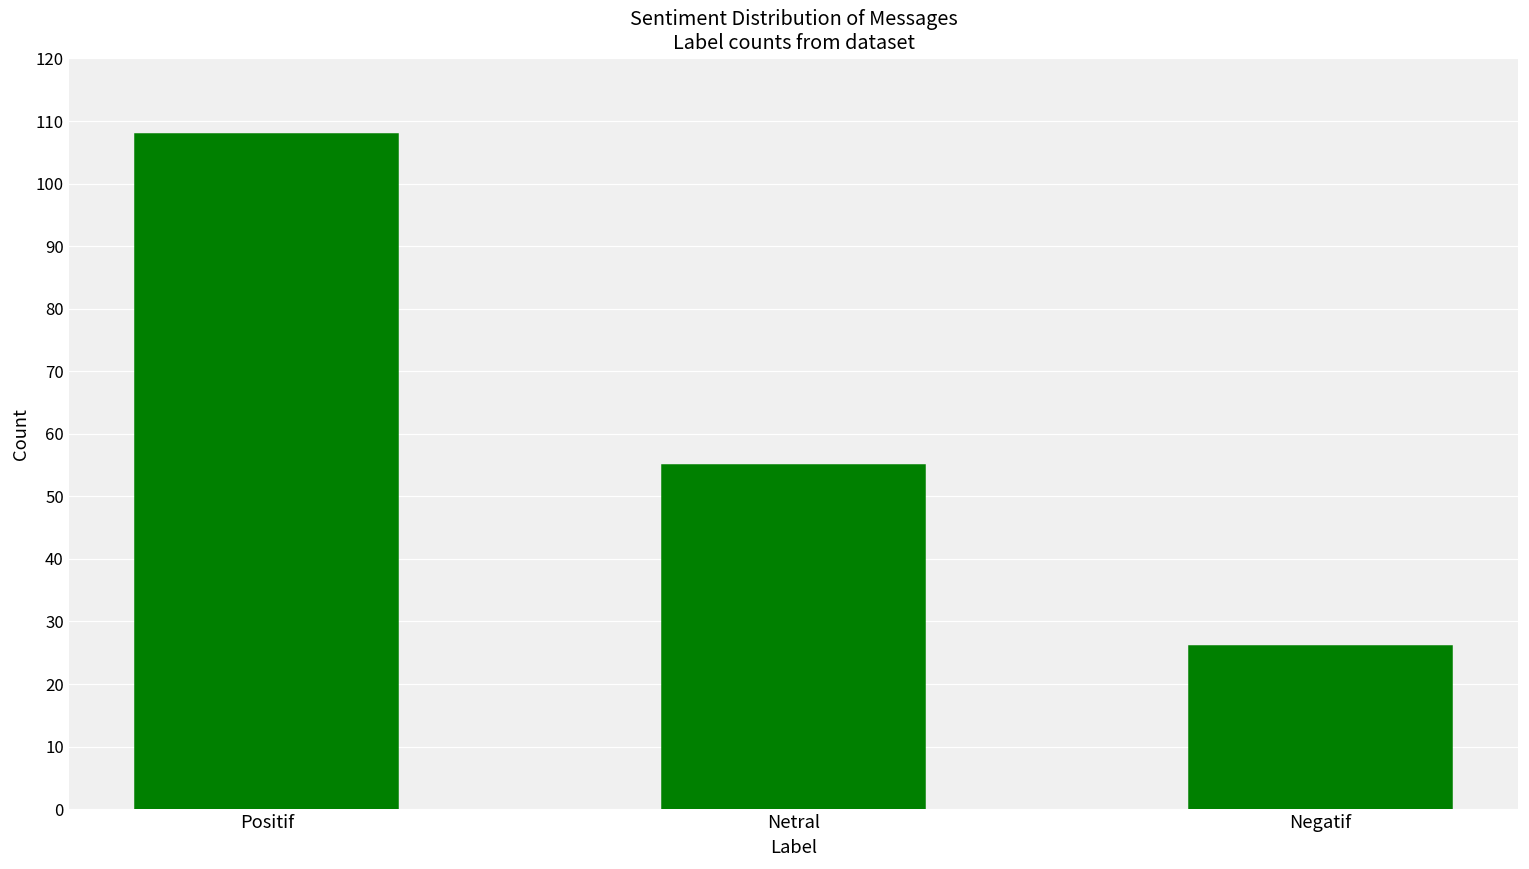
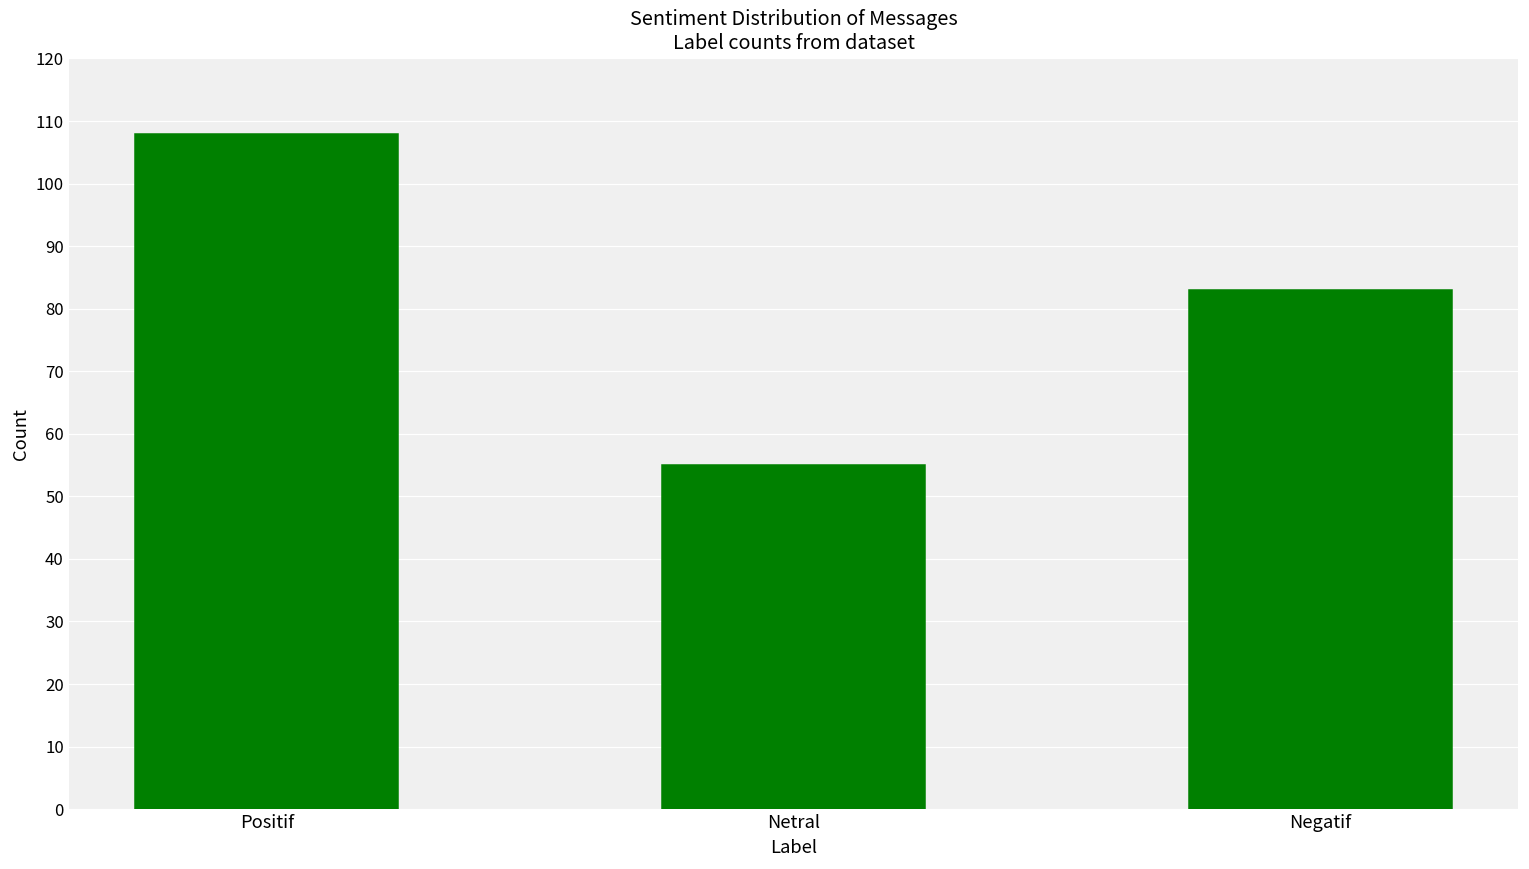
Negatif: 26 -> 83
